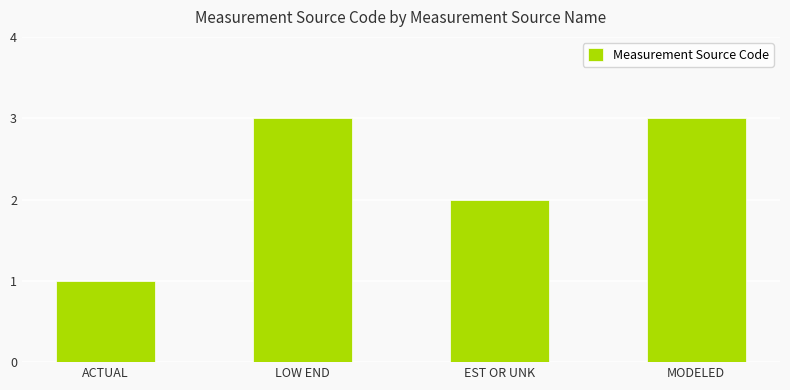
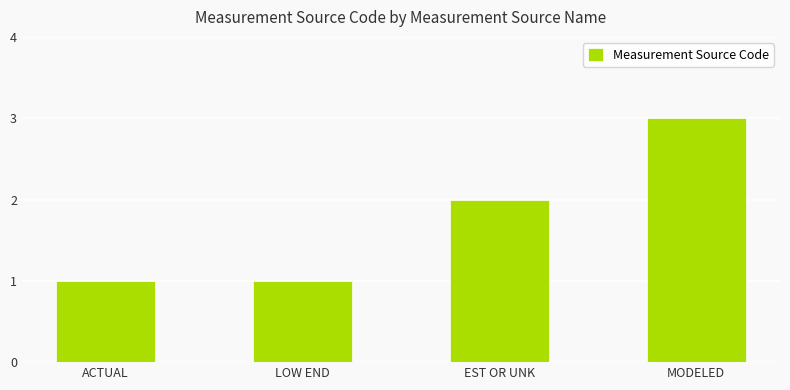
LOW END: 3 -> 1
